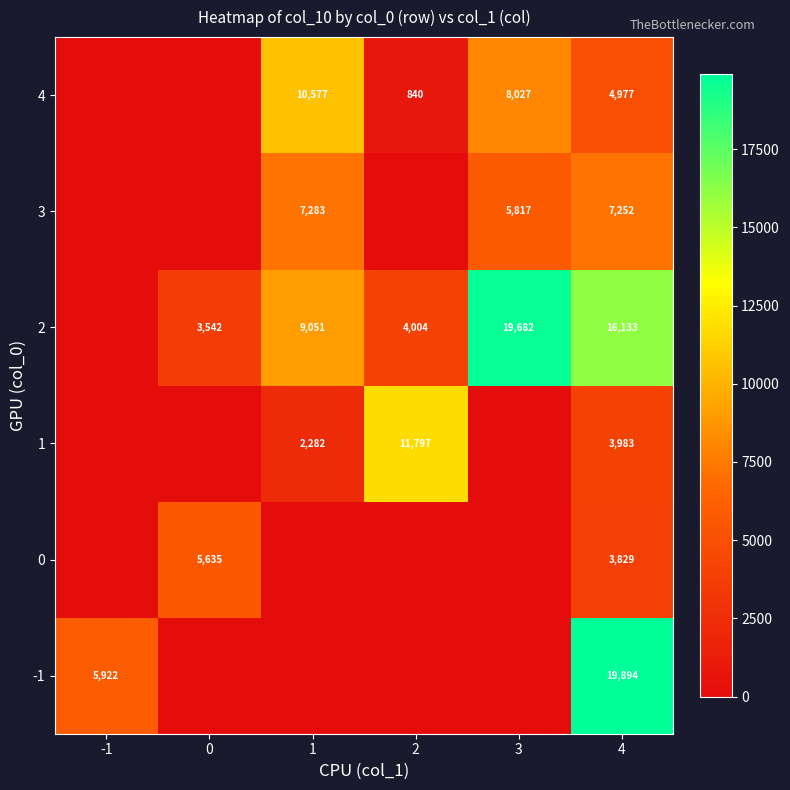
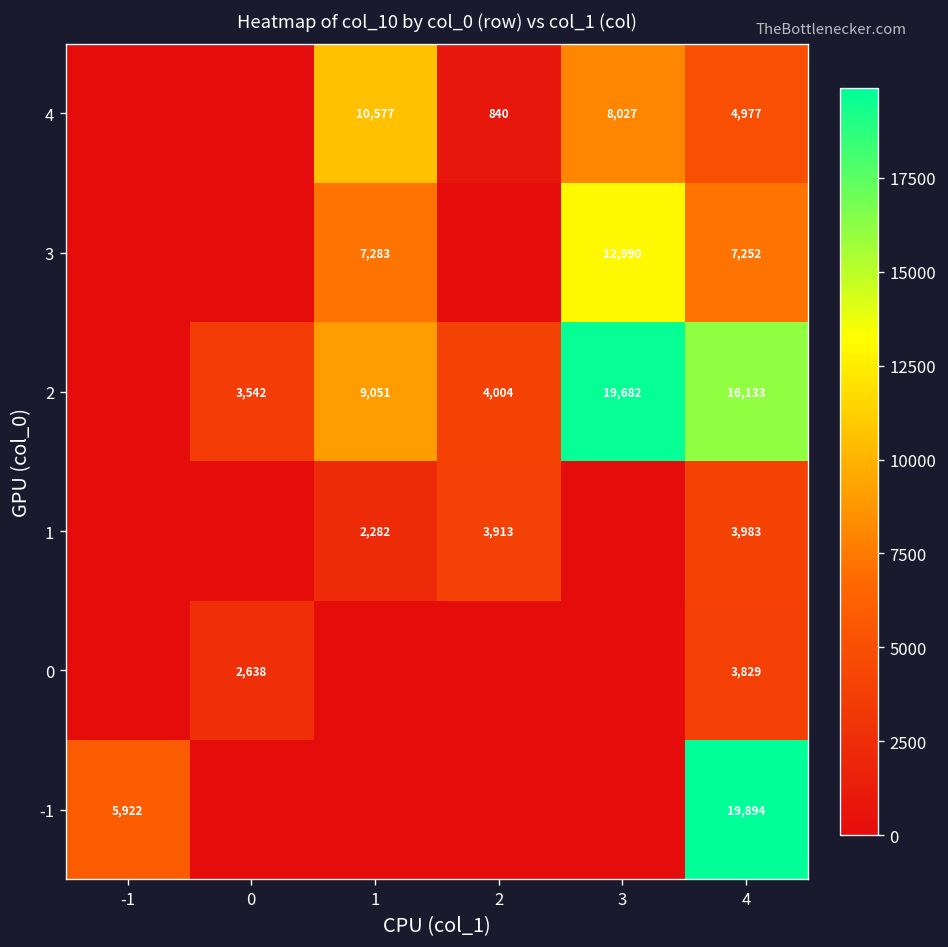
3, 3: 5,817 -> 12,990
1, 2: 11,797 -> 3,913
0, 0: 5,635 -> 2,638
